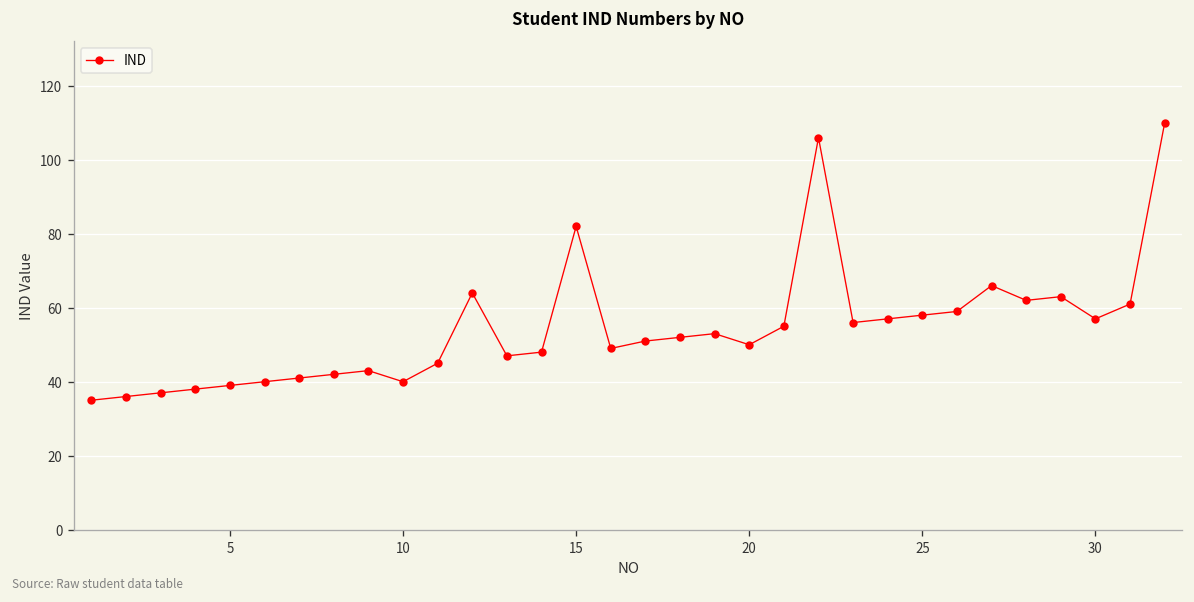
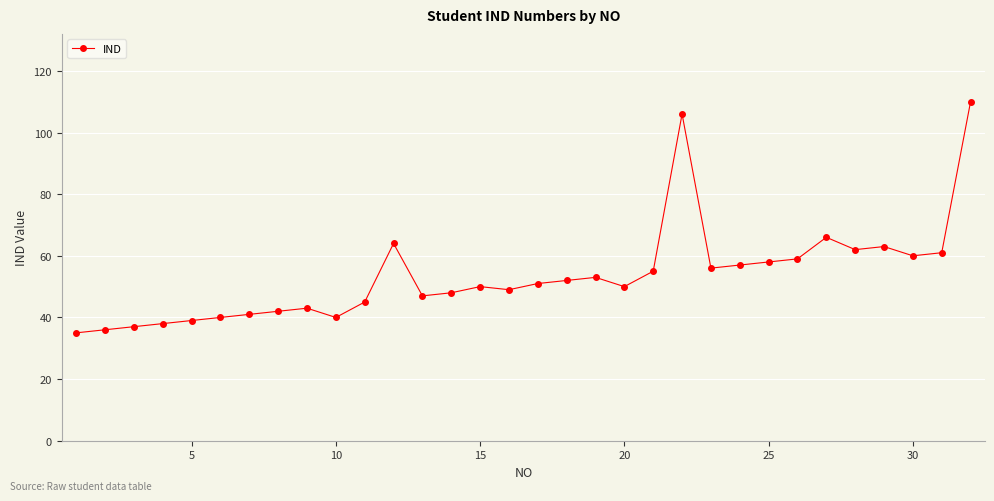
15: 82 -> 50
30: 57 -> 60
